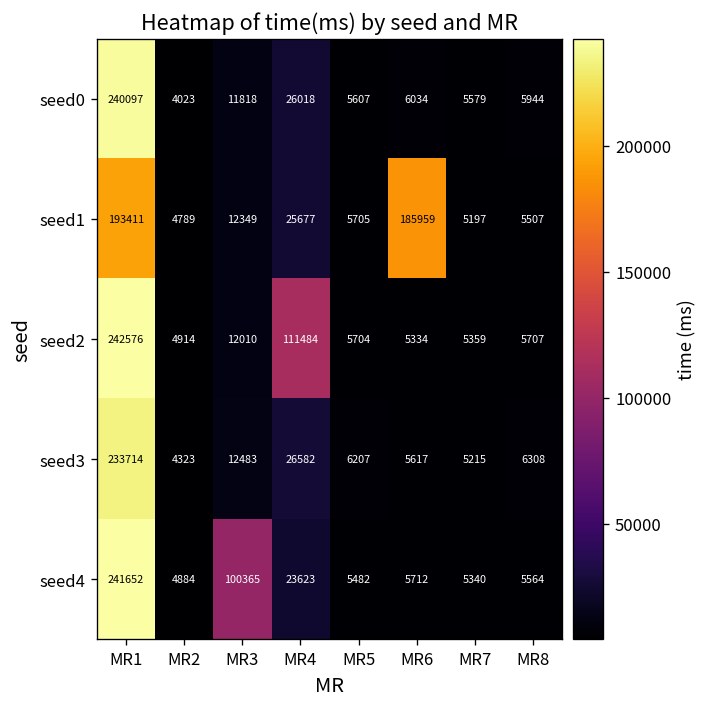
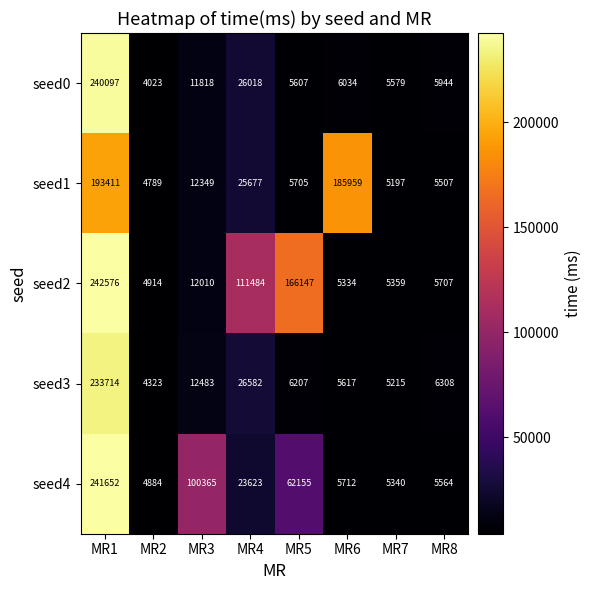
seed2, MR5: 5704 -> 166147
seed4, MR5: 5482 -> 62155
